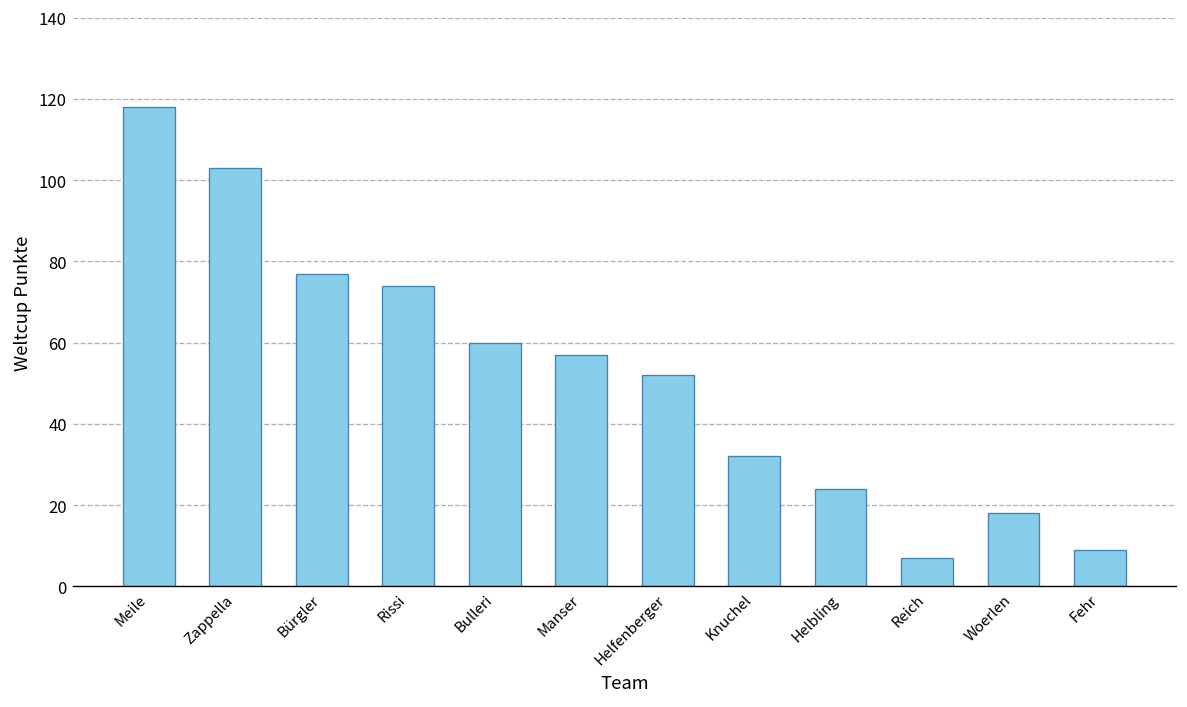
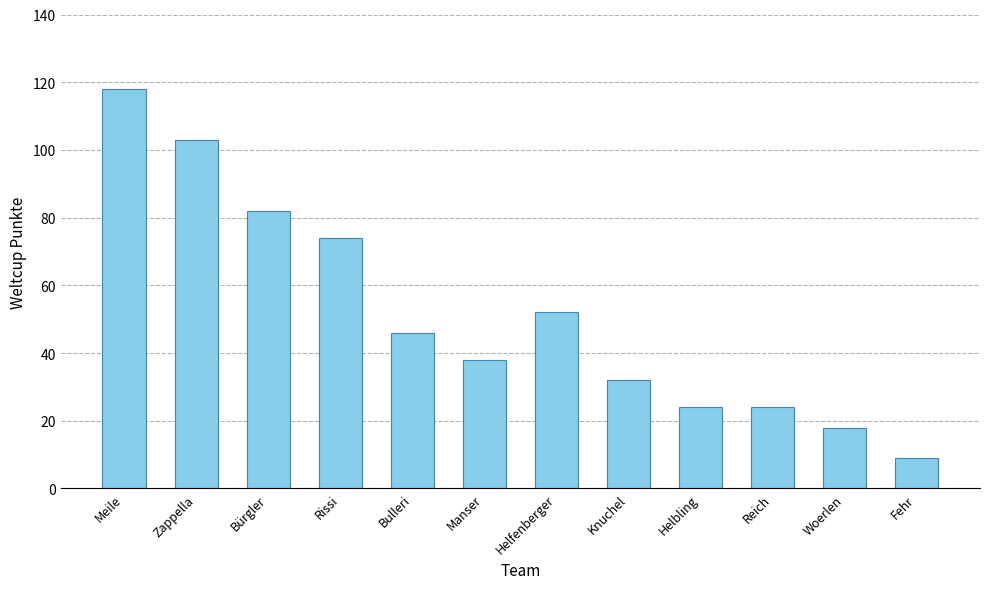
Bürgler: 77 -> 82
Bulleri: 60 -> 46
Manser: 57 -> 38
Reich: 7 -> 24
